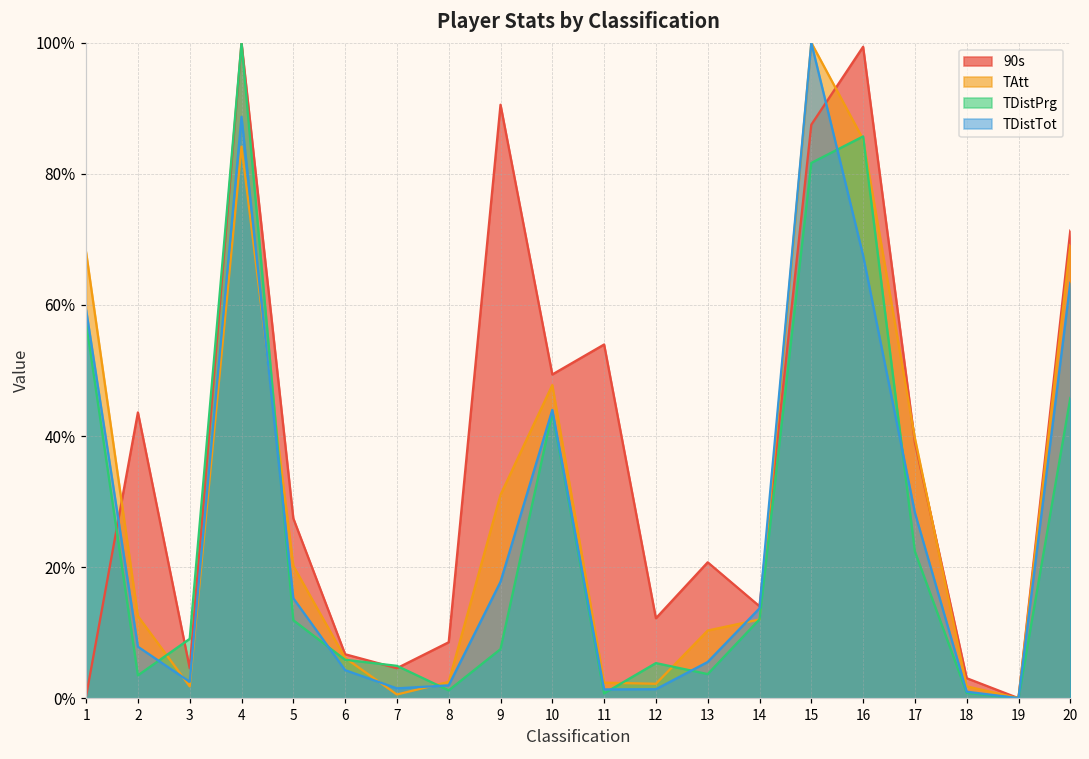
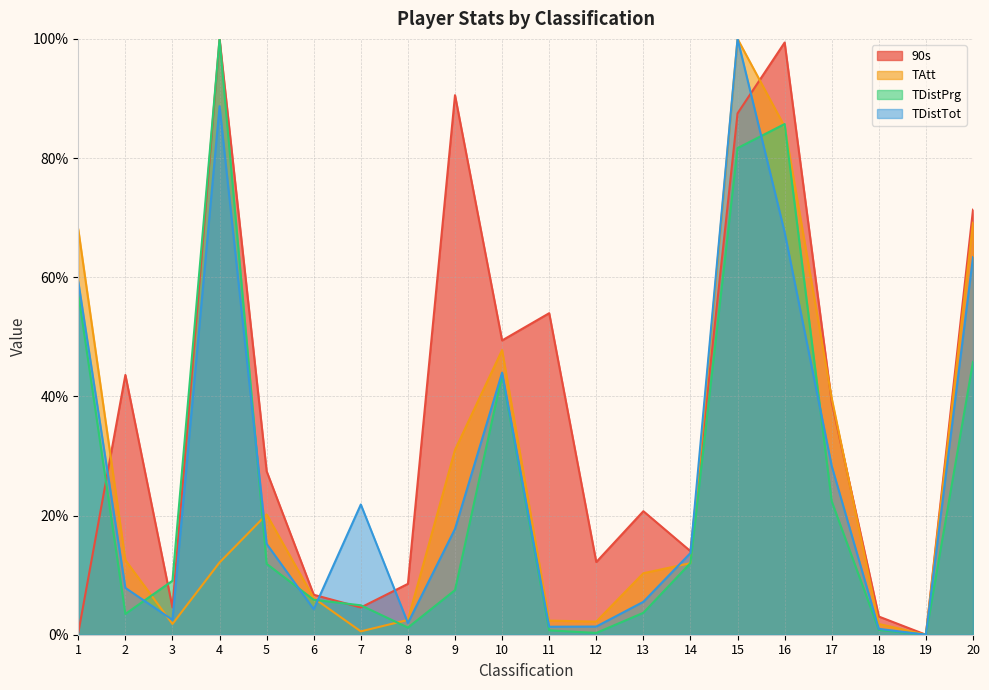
TAtt, 4: 84% -> 12%
TDistTot, 7: 2% -> 22%
TDistPrg, 12: 5% -> 0%
